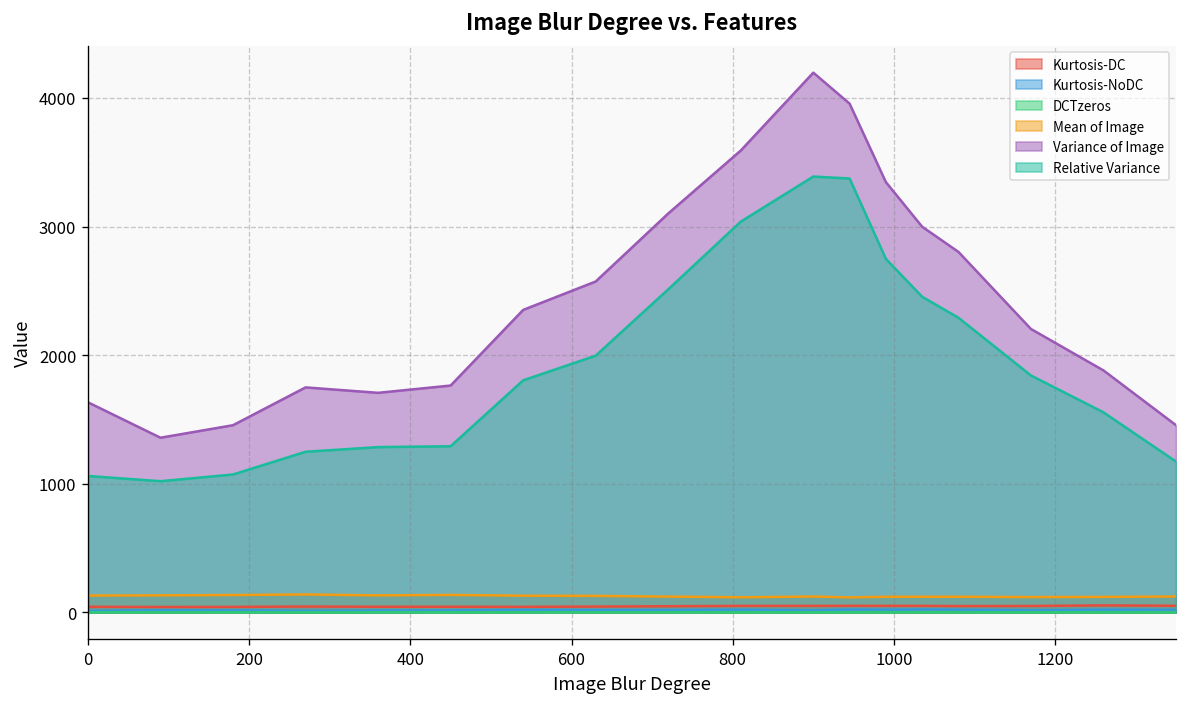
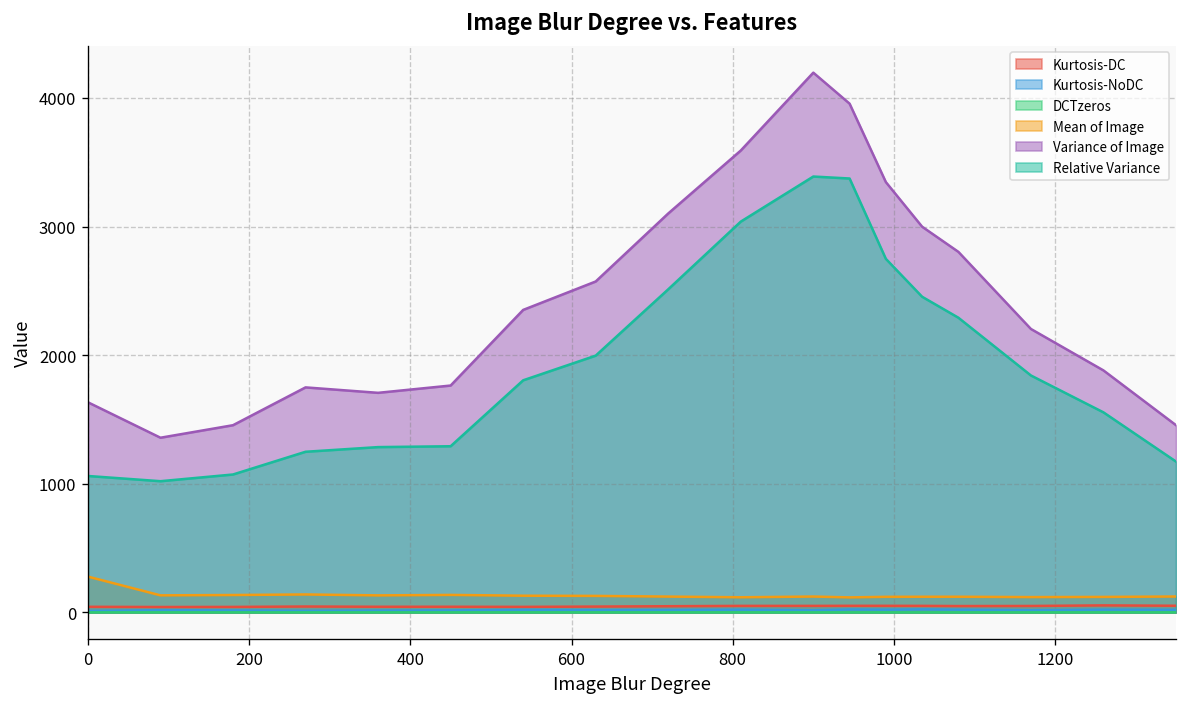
Mean of Image, 0: 130 -> 280
